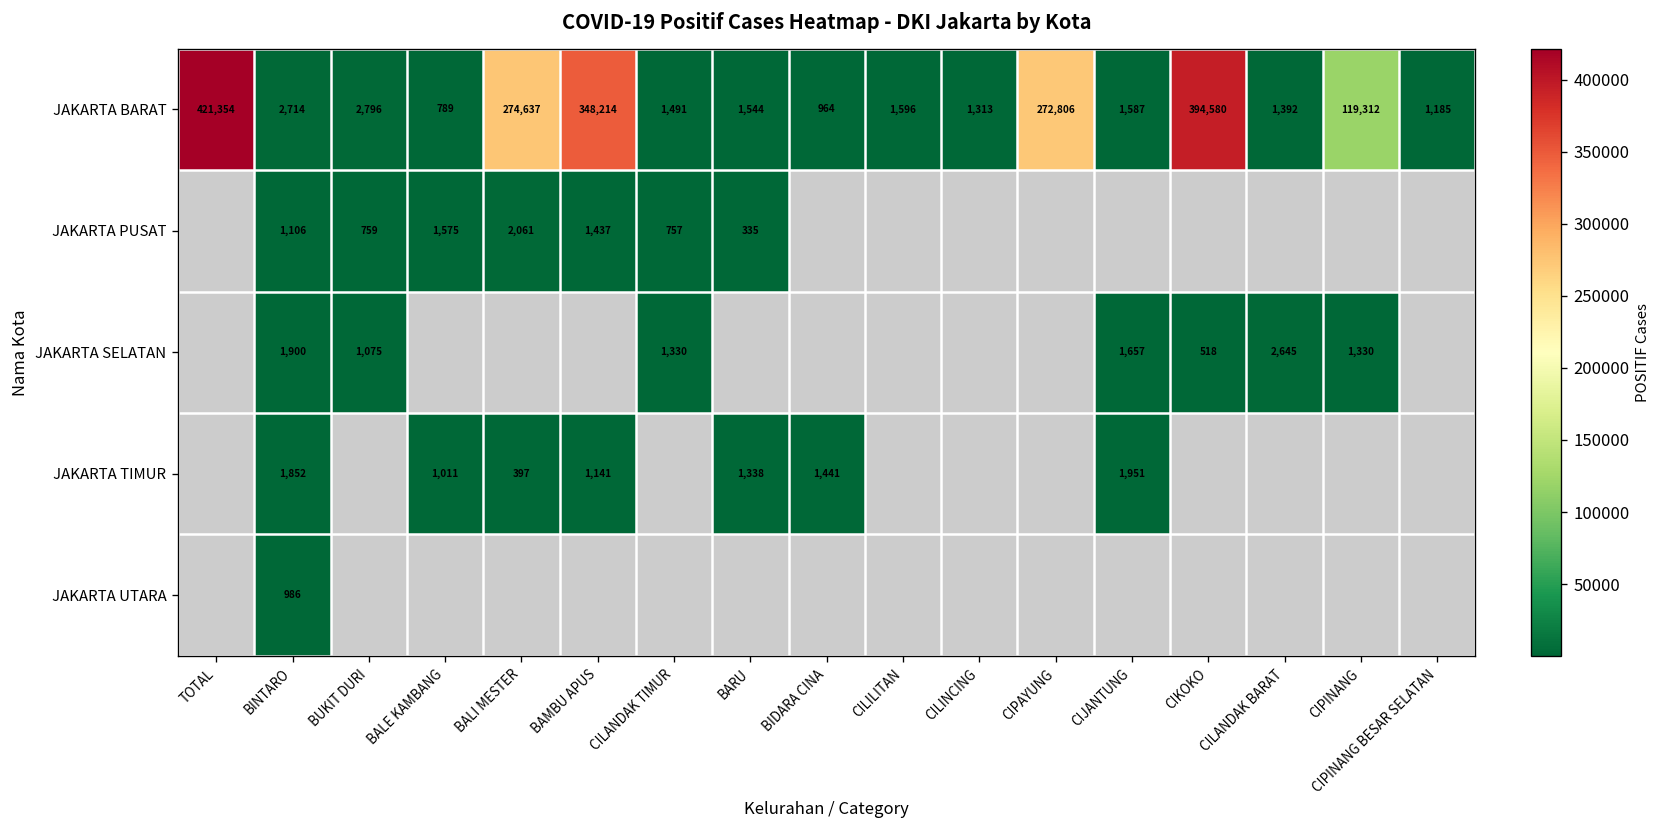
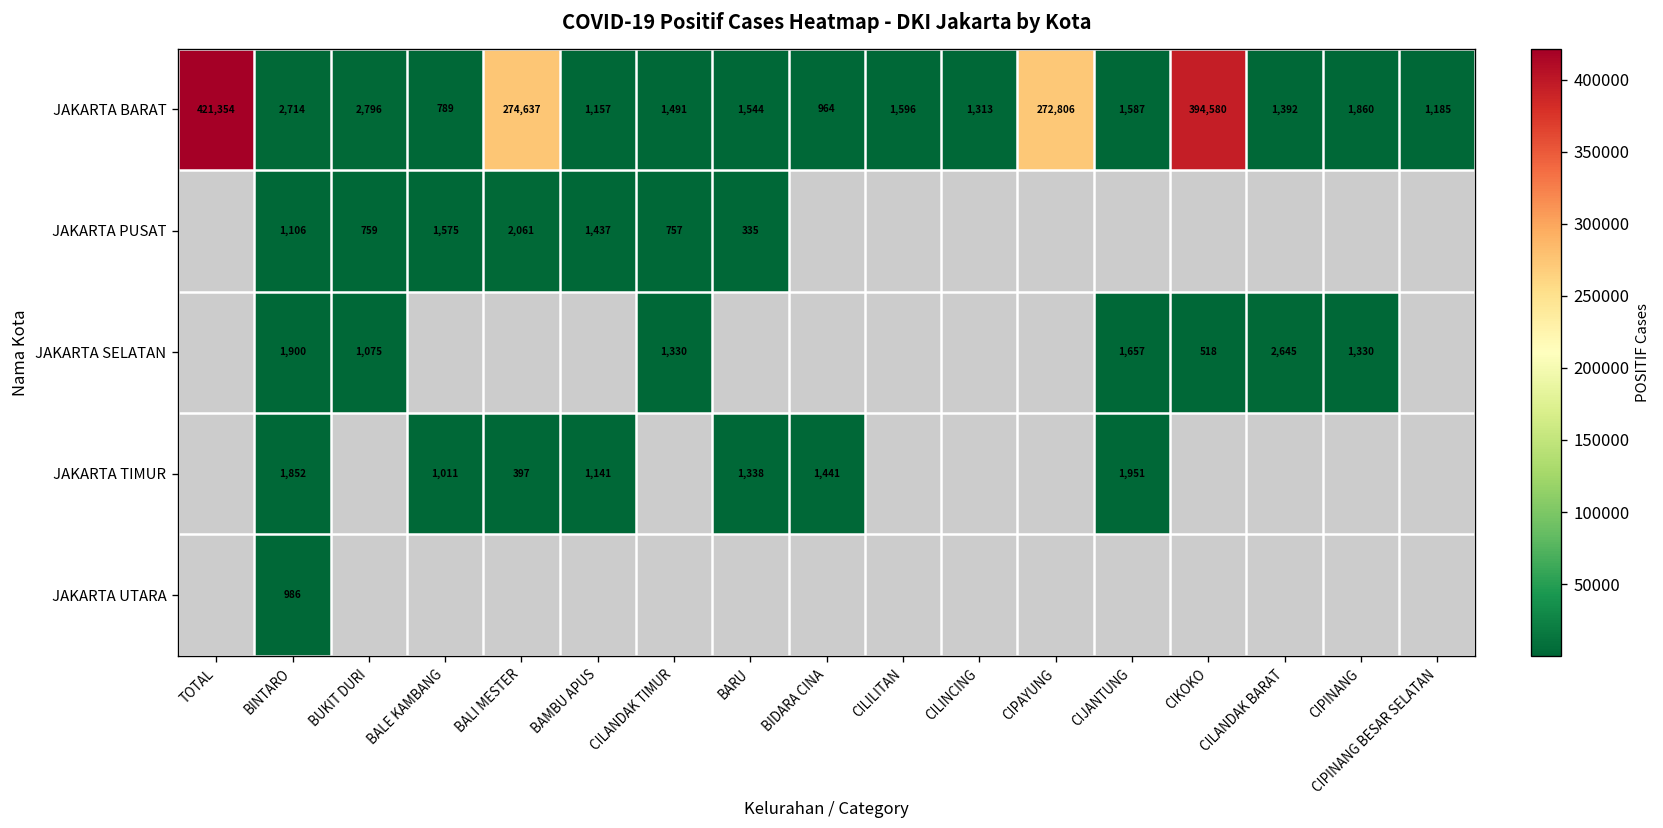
JAKARTA BARAT, BAMBU APUS: 348,214 -> 1,157
JAKARTA BARAT, CIPINANG: 119,312 -> 1,860
